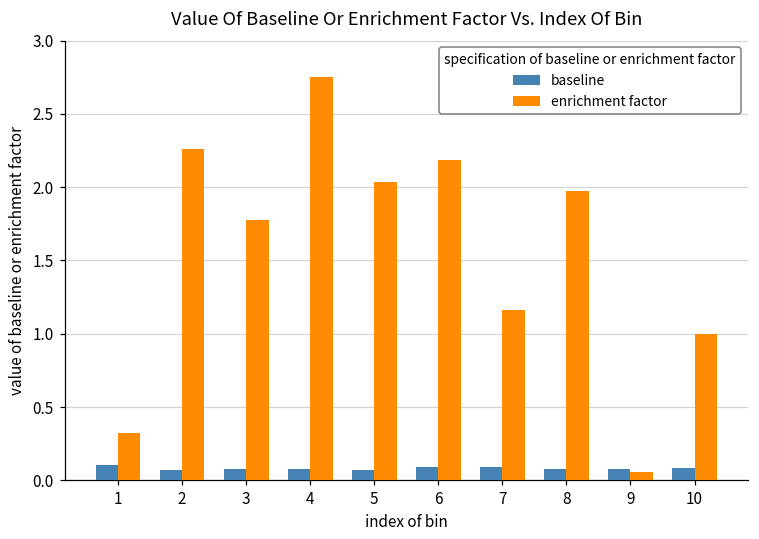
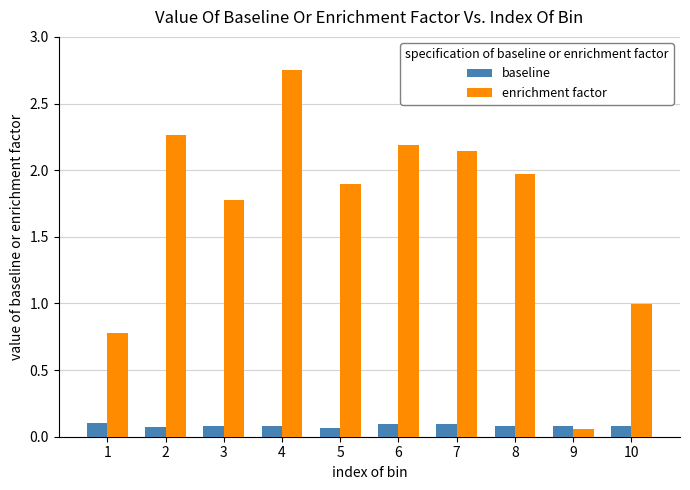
enrichment factor, 1: 0.33 -> 0.78
enrichment factor, 5: 2.04 -> 1.89
enrichment factor, 7: 1.17 -> 2.15
